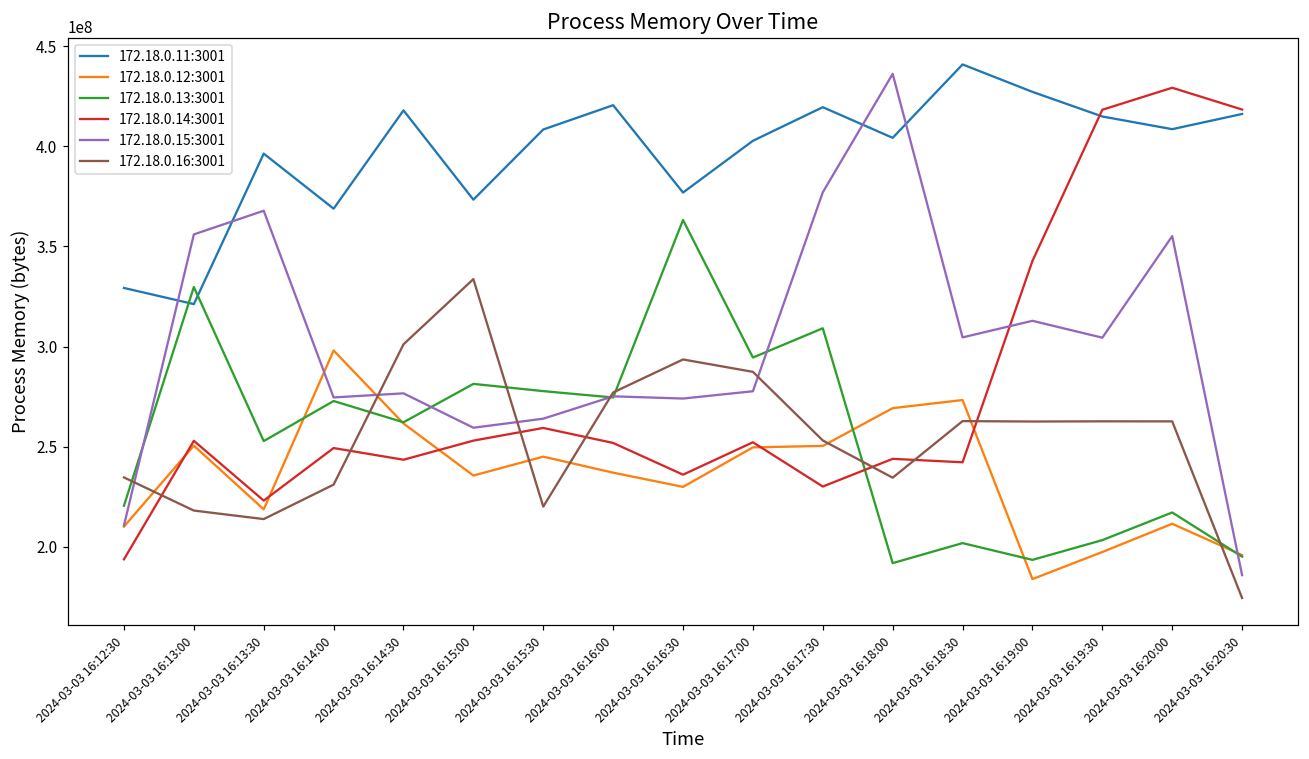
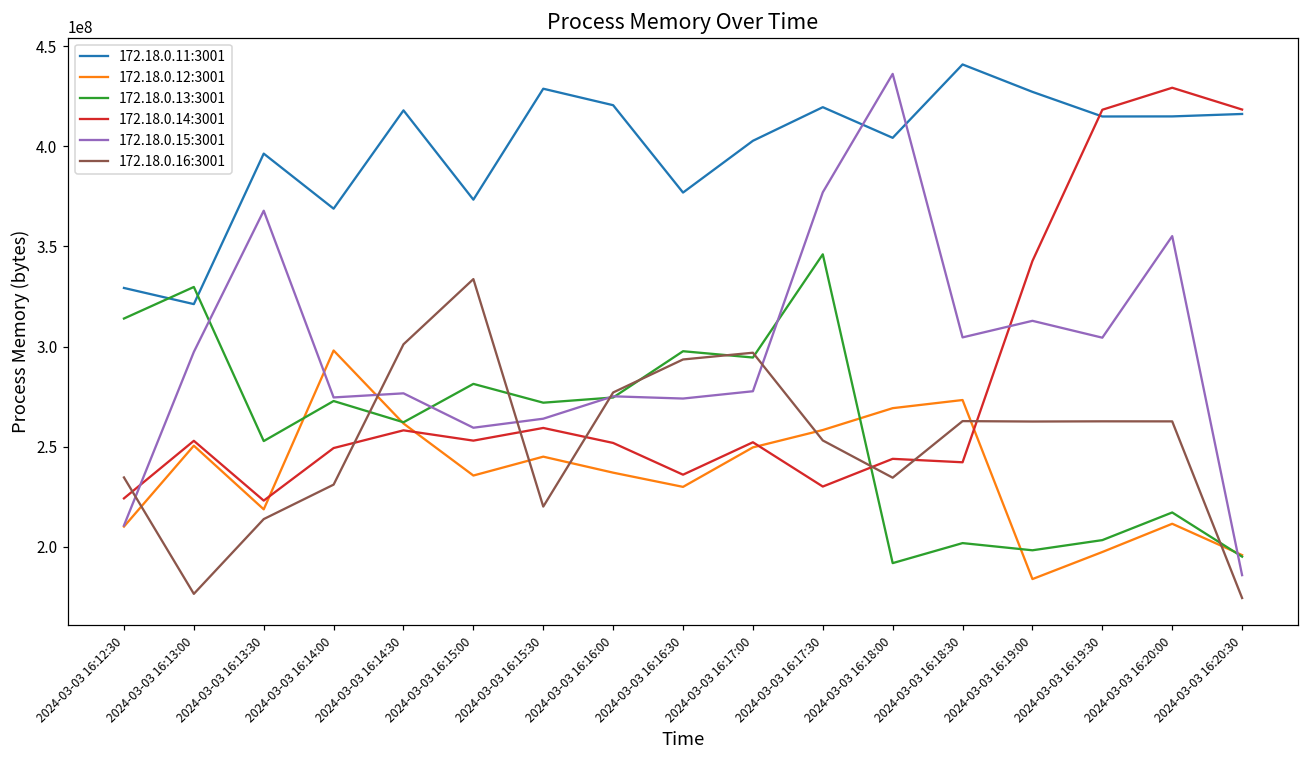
172.18.0.13:3001, 2024-03-03 16:12:30: 221000000 -> 314000000
172.18.0.14:3001, 2024-03-03 16:12:30: 194000000 -> 224000000
172.18.0.15:3001, 2024-03-03 16:13:00: 356000000 -> 297000000
172.18.0.16:3001, 2024-03-03 16:13:00: 218000000 -> 177000000
172.18.0.14:3001, 2024-03-03 16:14:30: 243000000 -> 258000000
172.18.0.11:3001, 2024-03-03 16:15:30: 408000000 -> 429000000
172.18.0.13:3001, 2024-03-03 16:15:30: 278000000 -> 272000000
172.18.0.13:3001, 2024-03-03 16:16:30: 363000000 -> 298000000
172.18.0.16:3001, 2024-03-03 16:17:00: 287000000 -> 297000000
172.18.0.12:3001, 2024-03-03 16:17:30: 250000000 -> 258000000
172.18.0.13:3001, 2024-03-03 16:17:30: 309000000 -> 346000000
172.18.0.13:3001, 2024-03-03 16:19:00: 193000000 -> 198000000
172.18.0.11:3001, 2024-03-03 16:20:00: 409000000 -> 415000000
